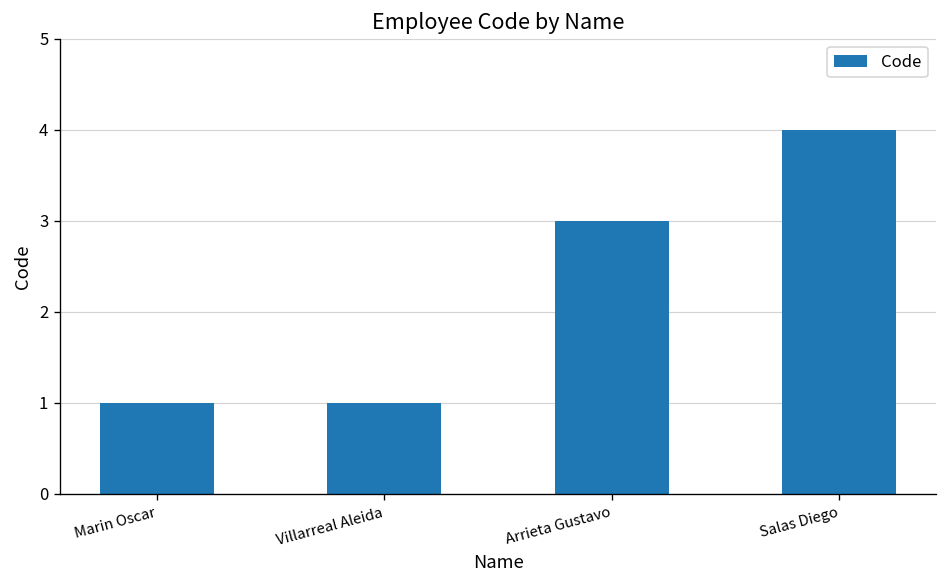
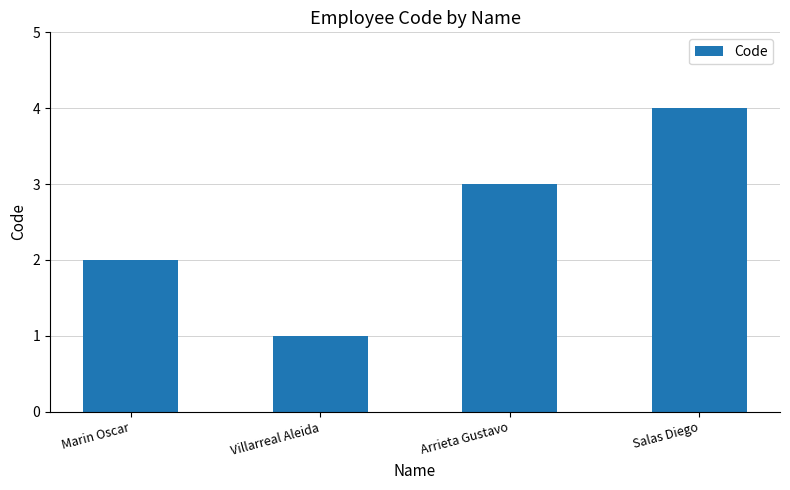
Marin Oscar: 1 -> 2
